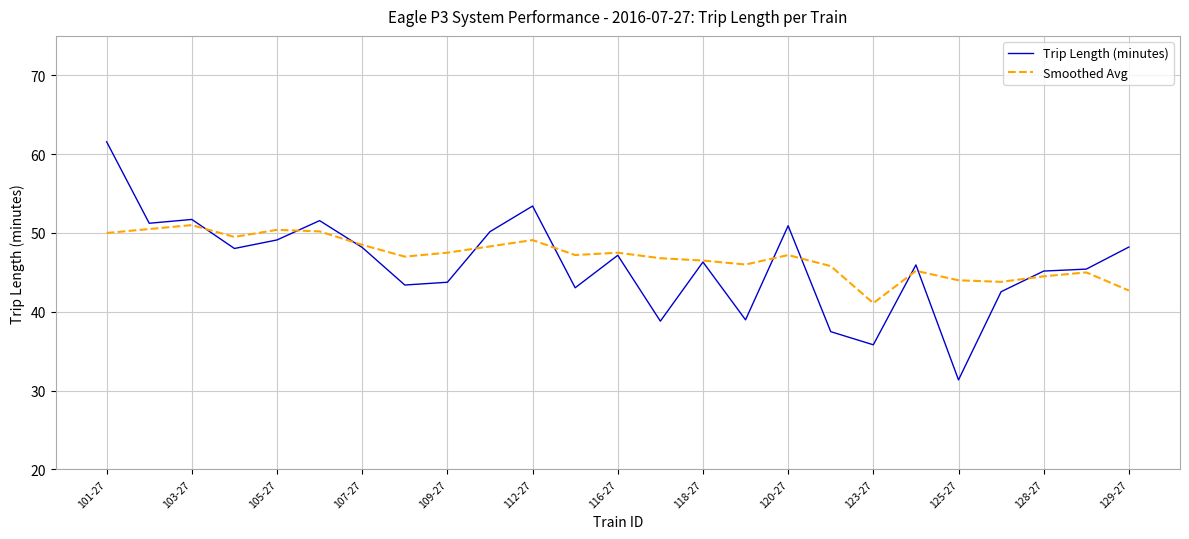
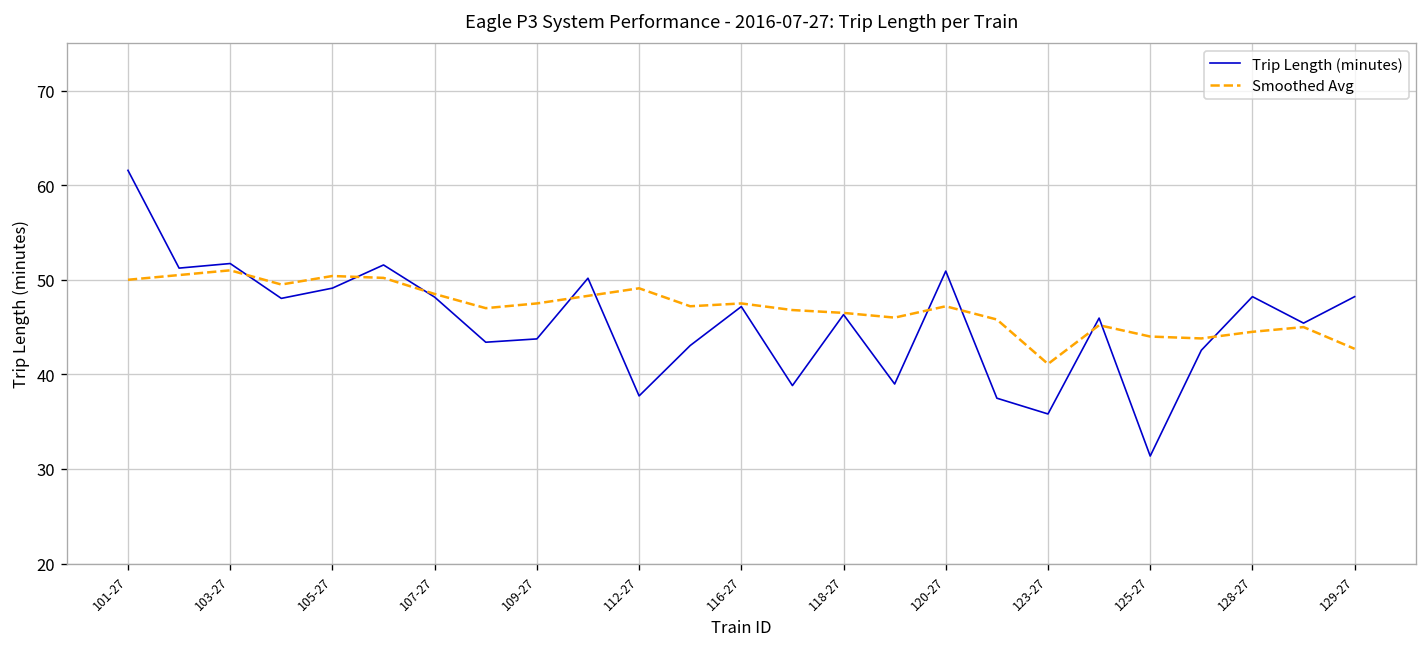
Trip Length (minutes), 112-27: 53 -> 38
Trip Length (minutes), 128-27: 45 -> 48
